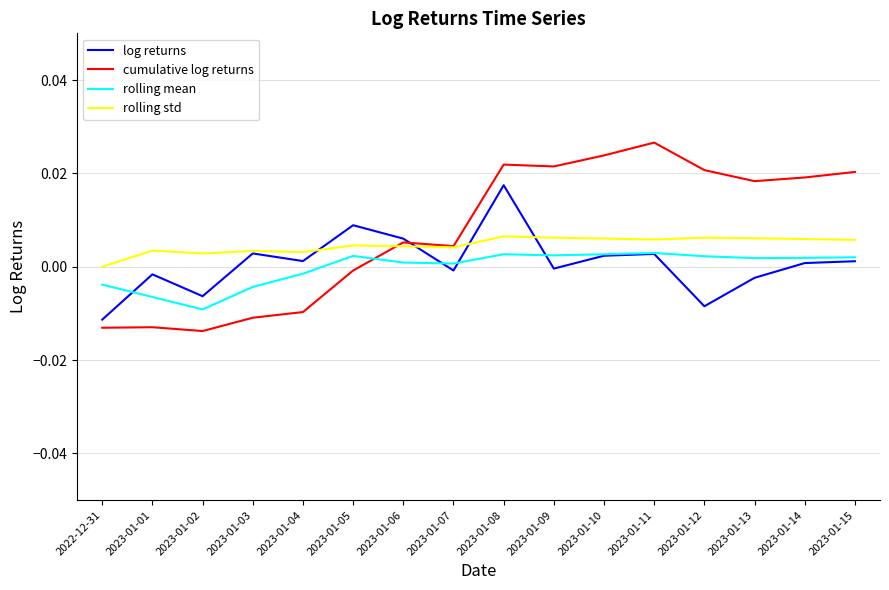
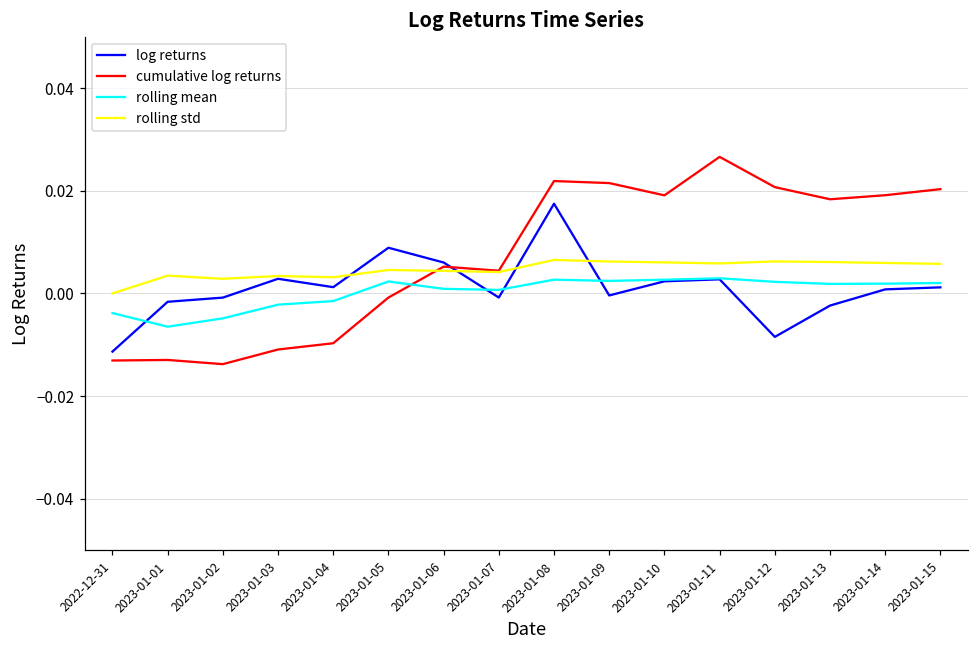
log returns, 2023-01-02: -0.006 -> -0.001
rolling mean, 2023-01-02: -0.009 -> -0.005
rolling mean, 2023-01-03: -0.004 -> -0.002
cumulative log returns, 2023-01-10: 0.024 -> 0.019
